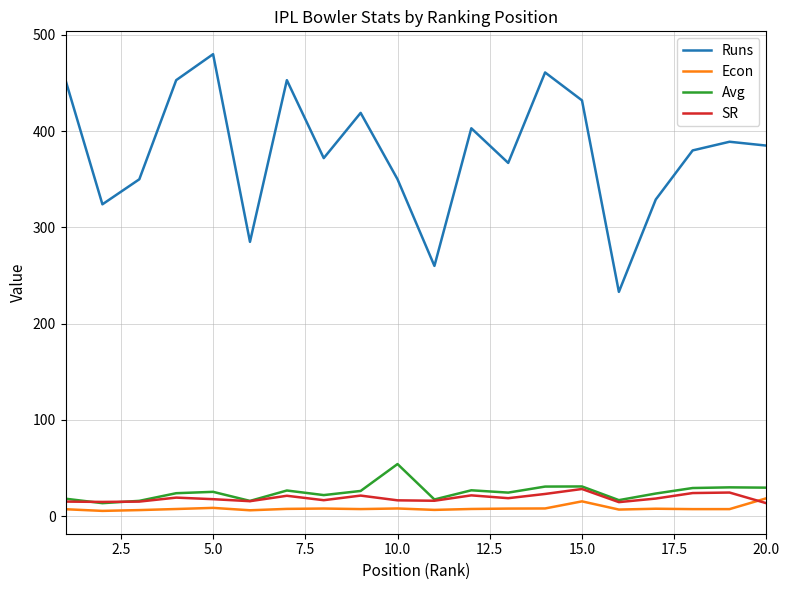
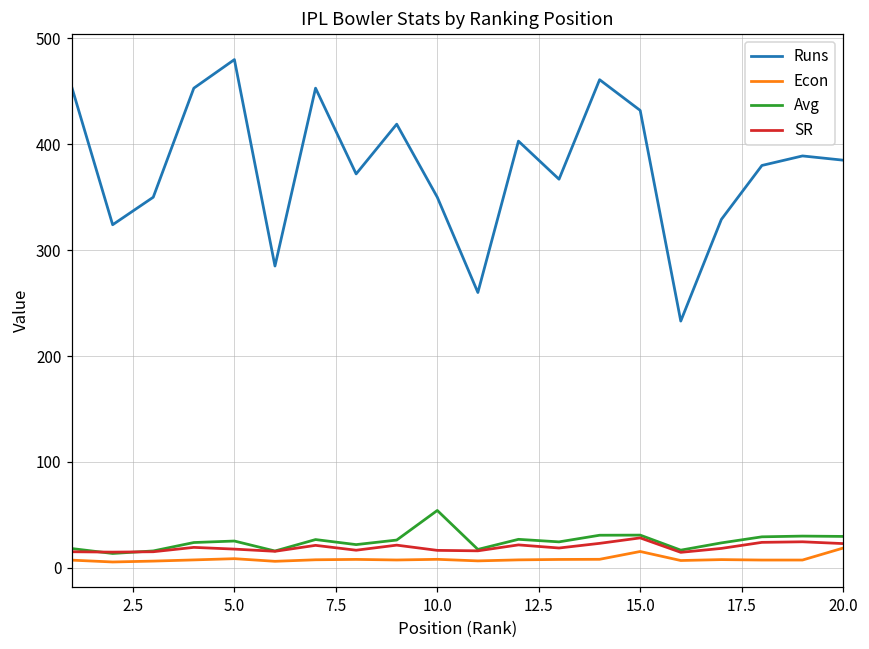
SR, 20.0: 10 -> 20
